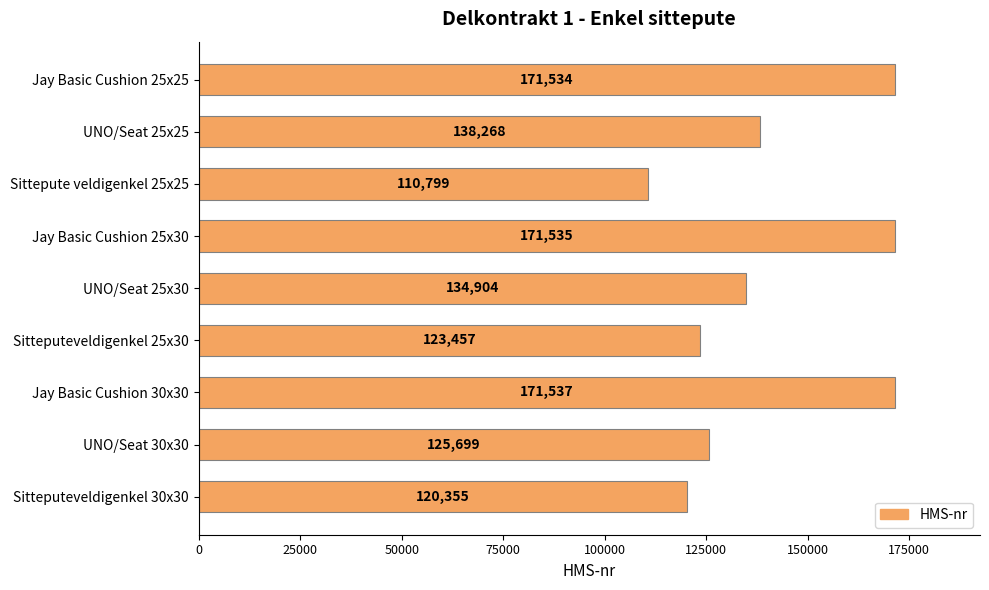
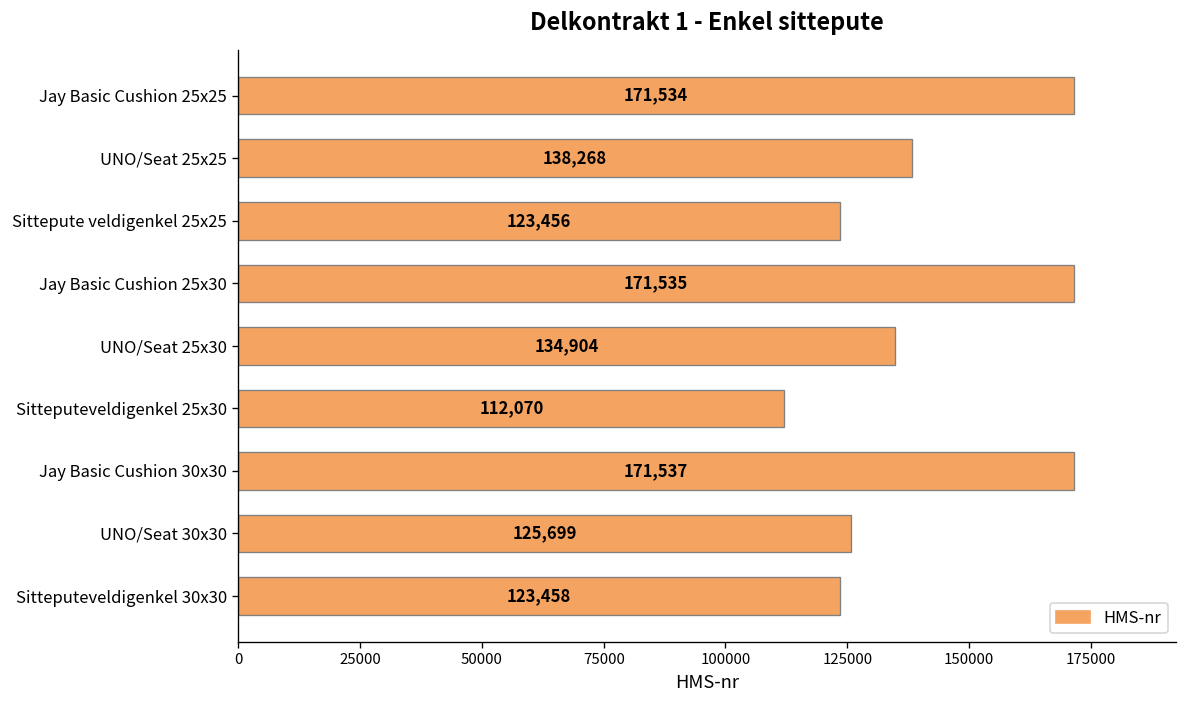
Sittepute veldigenkel 25x25: 110,799 -> 123,456
Sitteputeveldigenkel 25x30: 123,457 -> 112,070
Sitteputeveldigenkel 30x30: 120,355 -> 123,458
